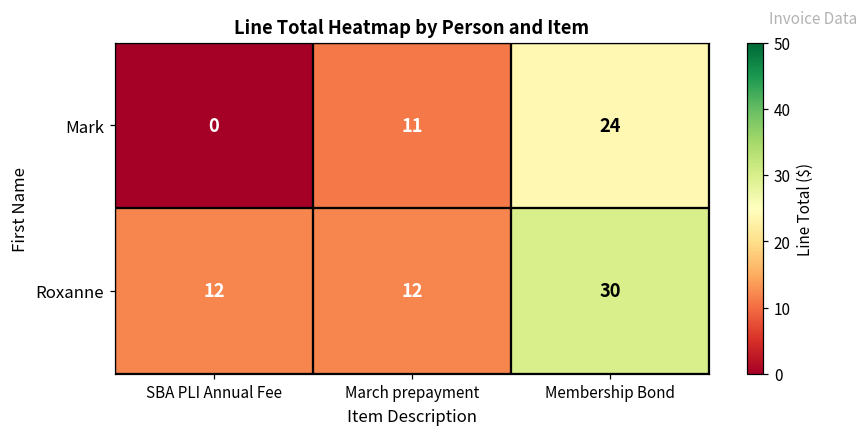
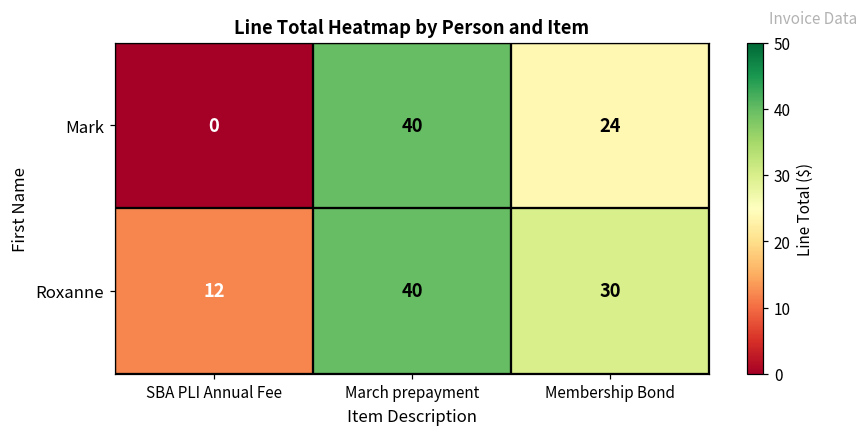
Mark, March prepayment: 11 -> 40
Roxanne, March prepayment: 12 -> 40
